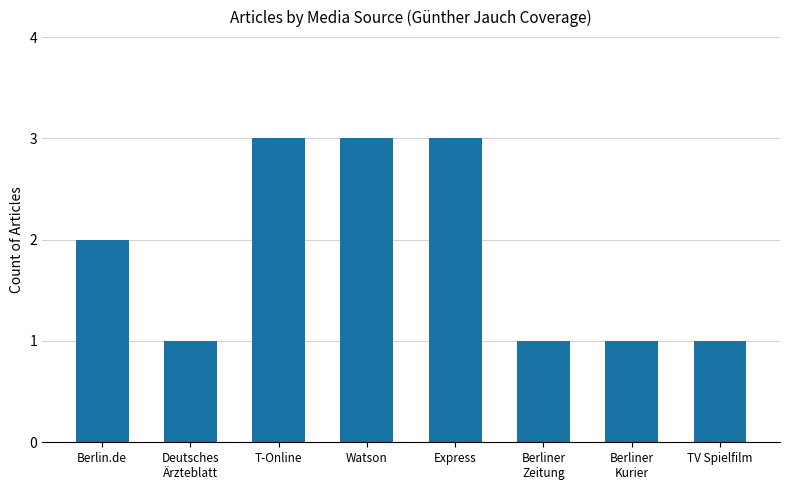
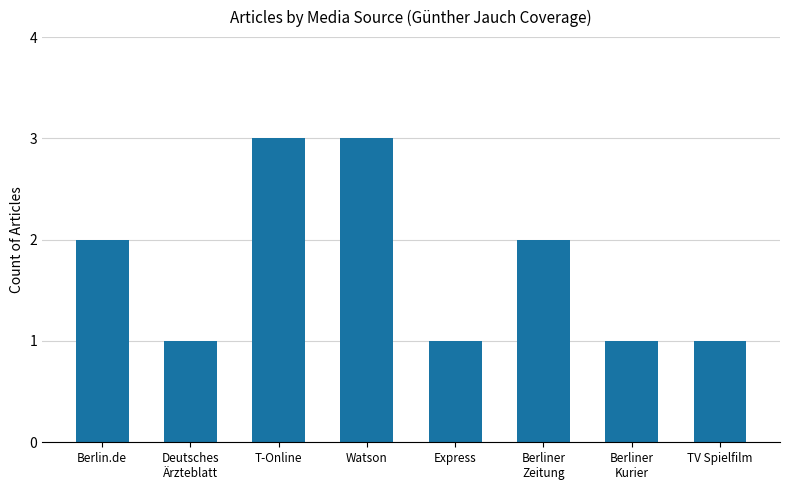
Express: 3 -> 1
Berliner Zeitung: 1 -> 2
